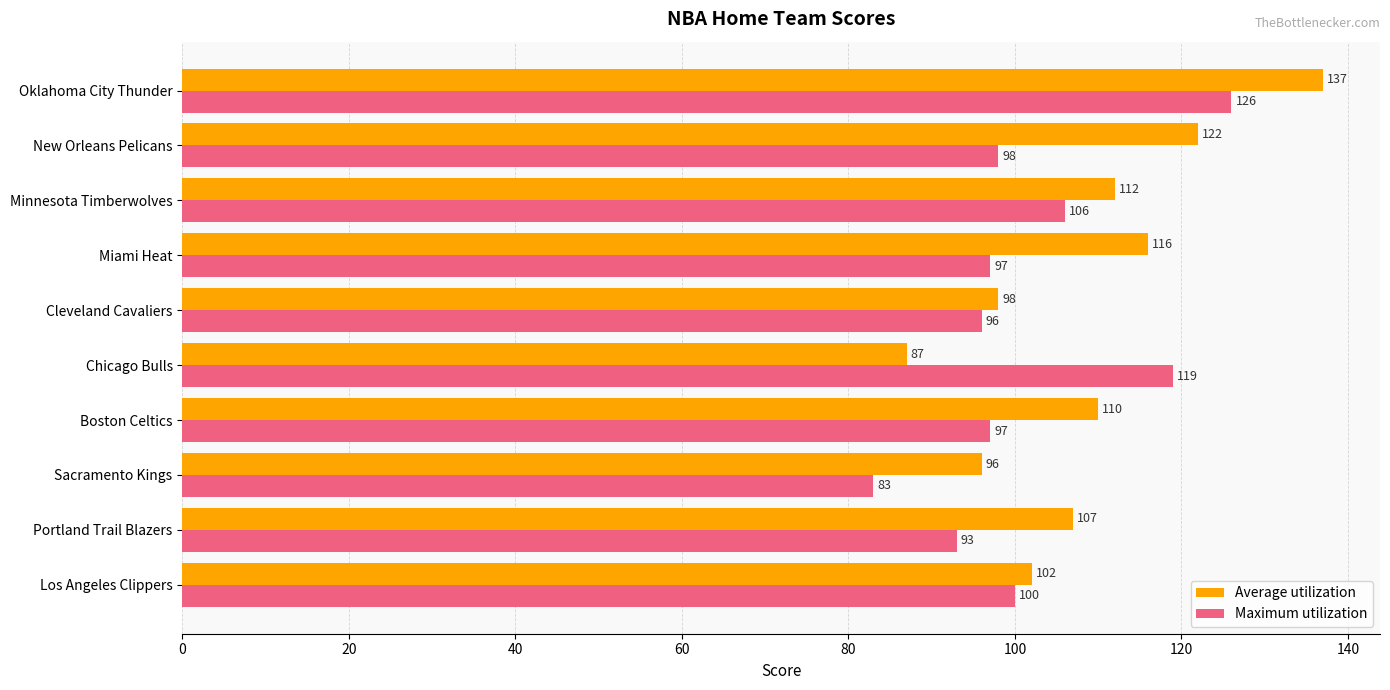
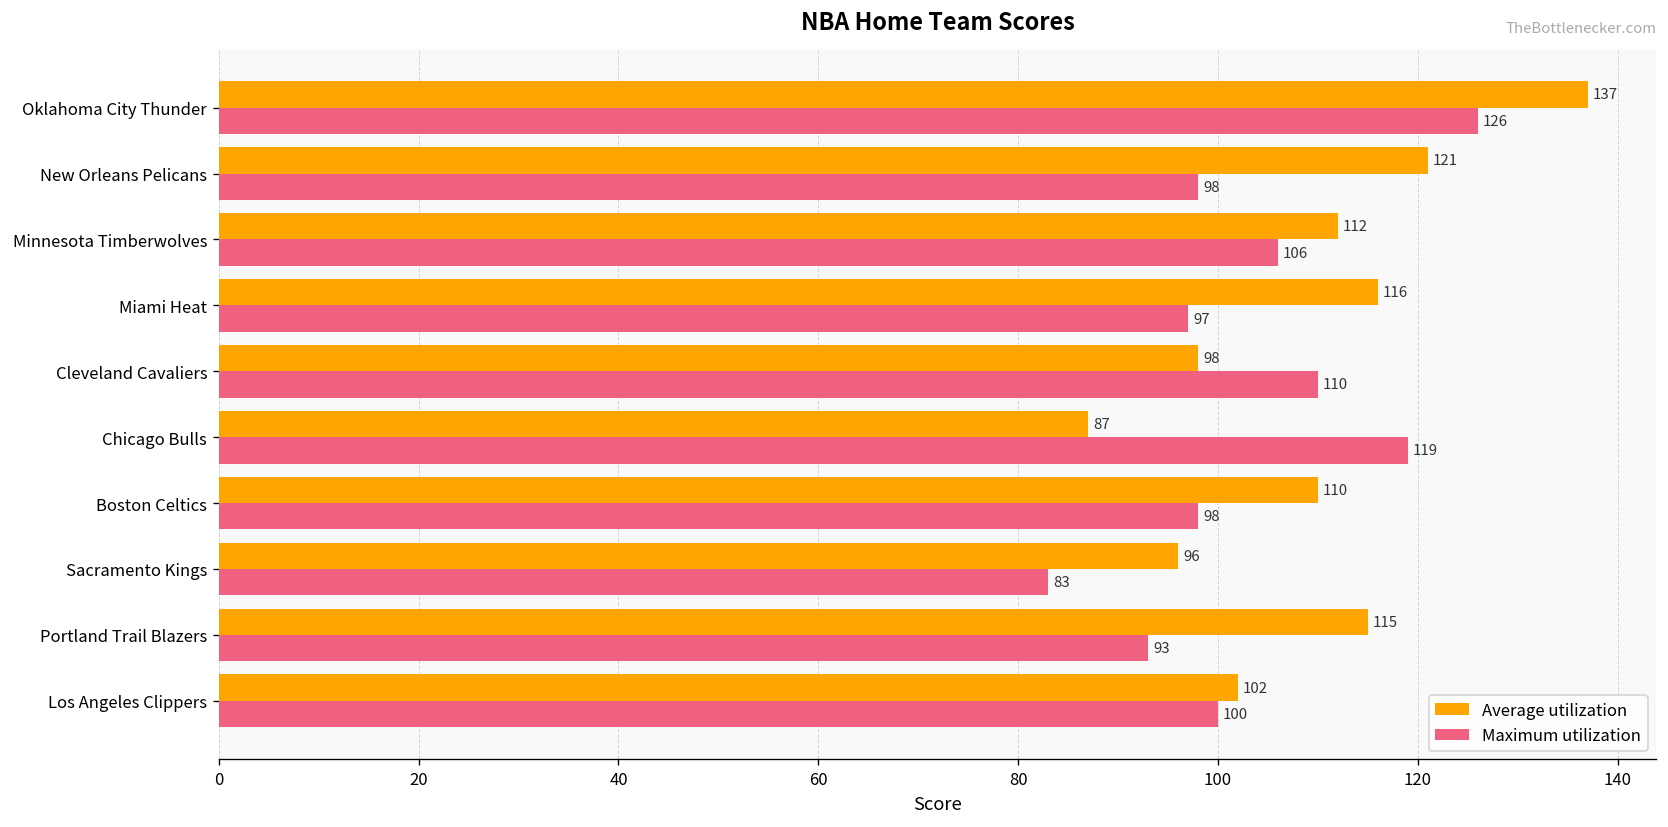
Average utilization, New Orleans Pelicans: 122 -> 121
Maximum utilization, Cleveland Cavaliers: 96 -> 110
Maximum utilization, Boston Celtics: 97 -> 98
Average utilization, Portland Trail Blazers: 107 -> 115
